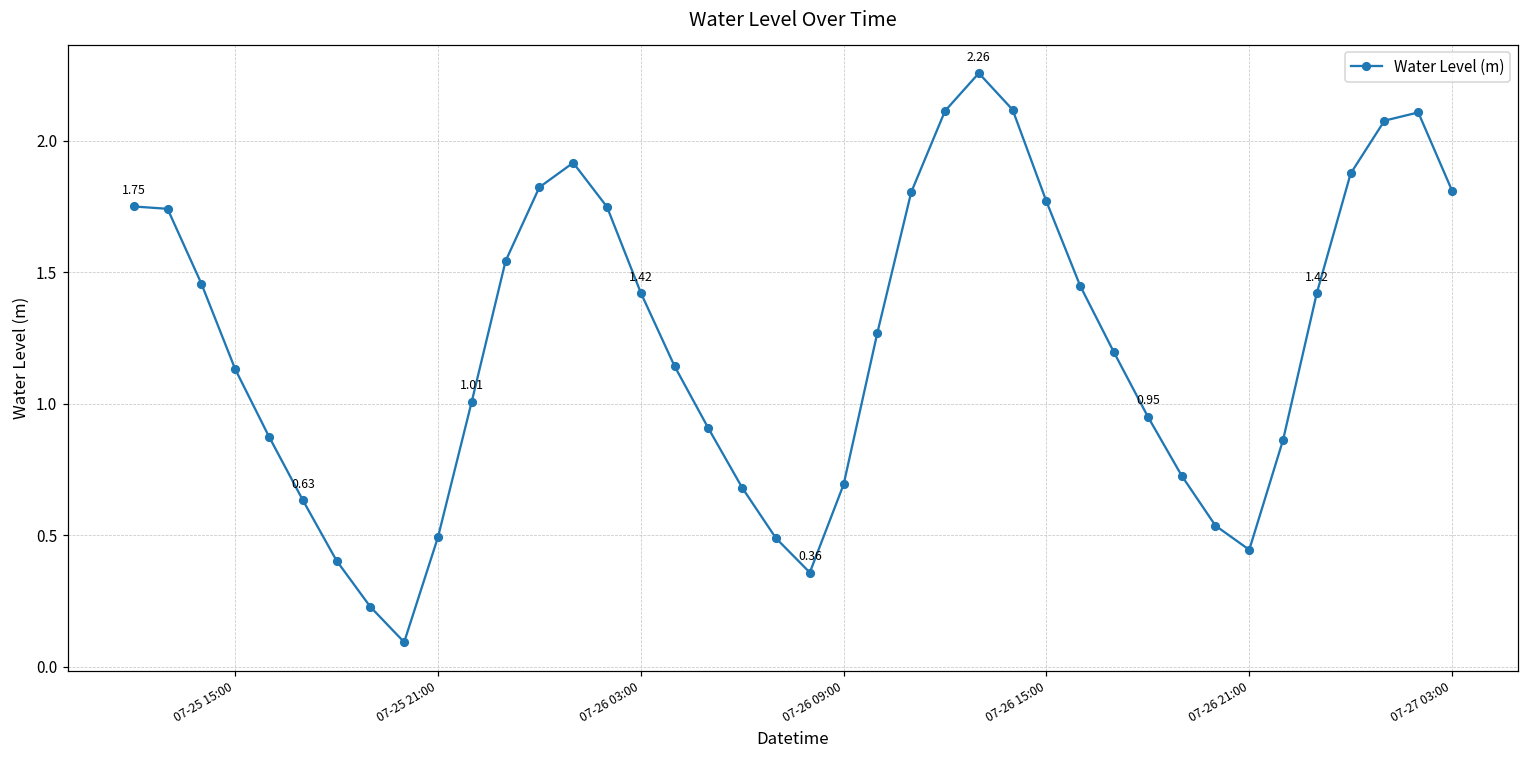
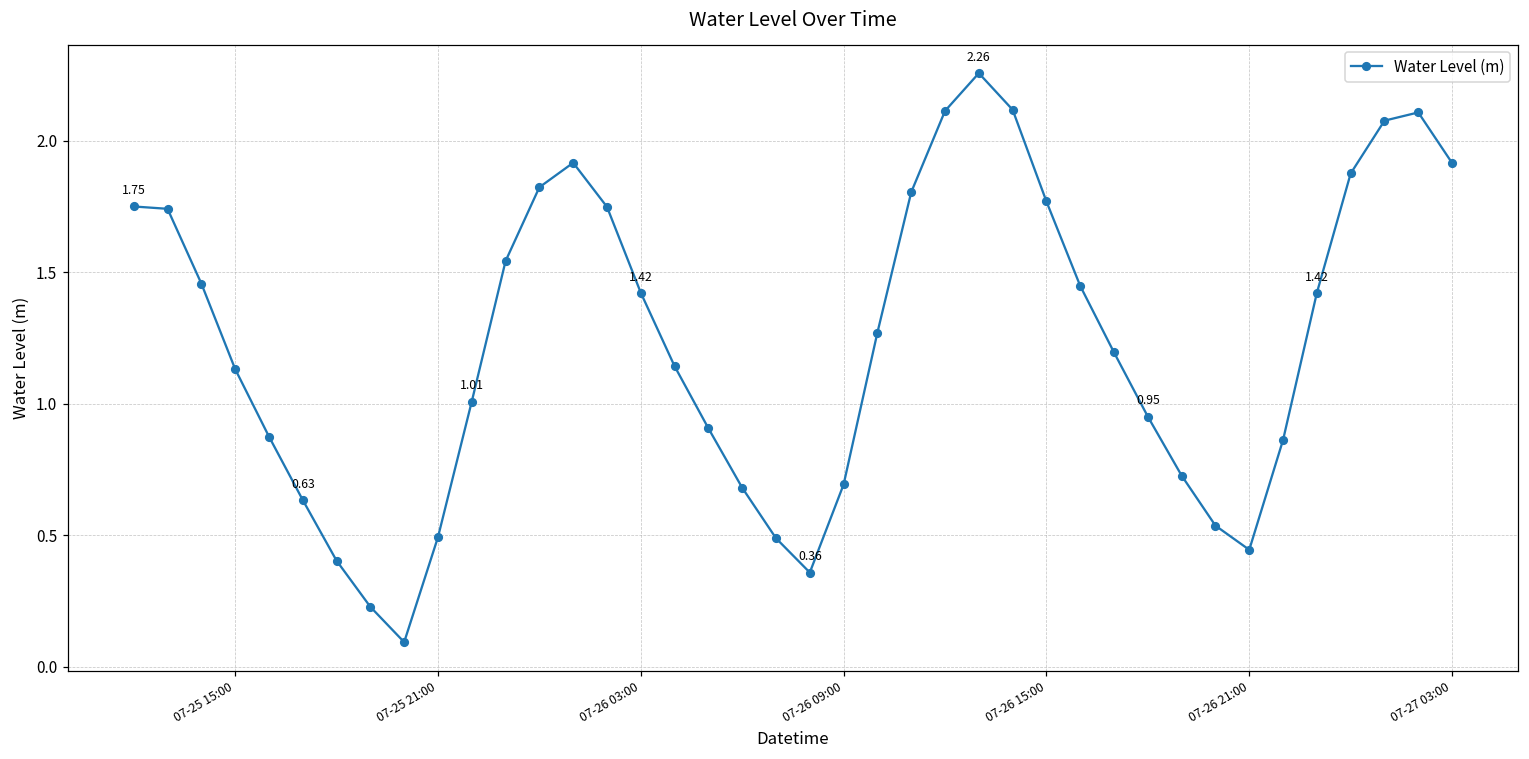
07-27 03:00: 1.81 -> 1.92
